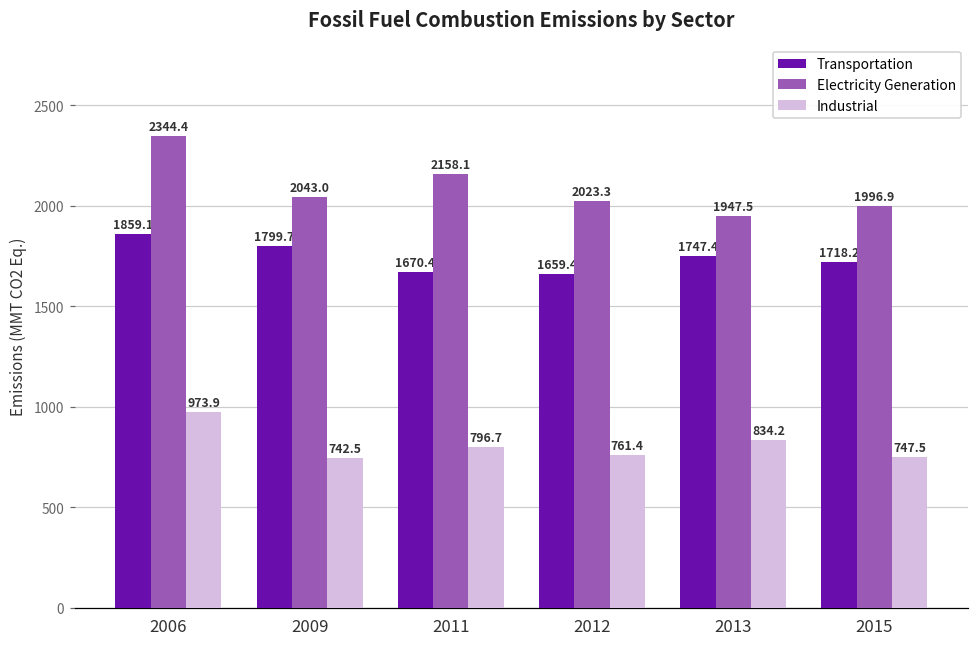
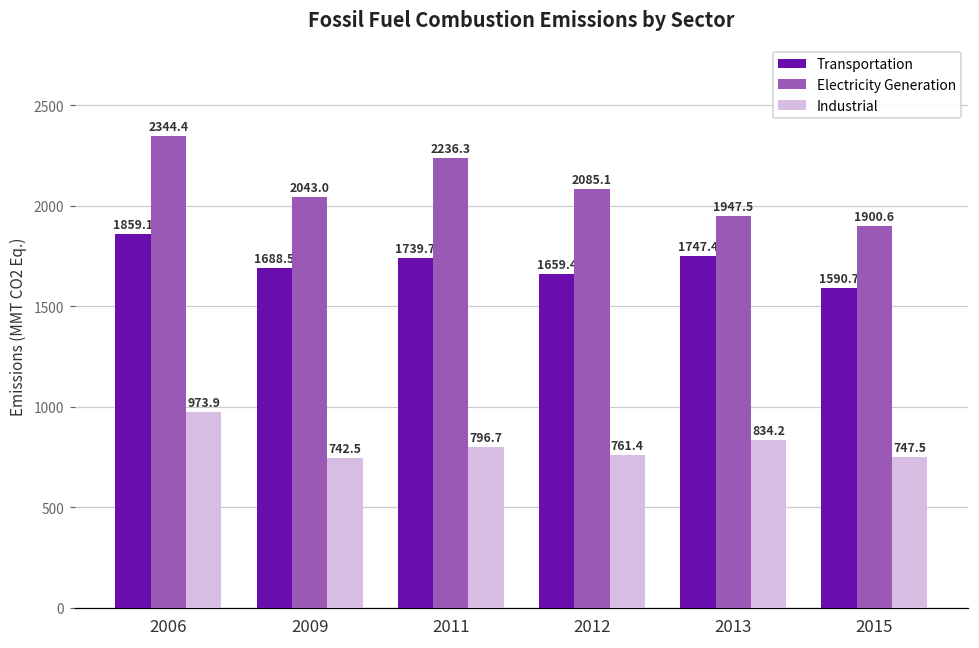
Transportation, 2009: 1799.7 -> 1688.5
Transportation, 2011: 1670.4 -> 1739.7
Electricity Generation, 2011: 2158.1 -> 2236.3
Electricity Generation, 2012: 2023.3 -> 2085.1
Transportation, 2015: 1718.2 -> 1590.7
Electricity Generation, 2015: 1996.9 -> 1900.6
